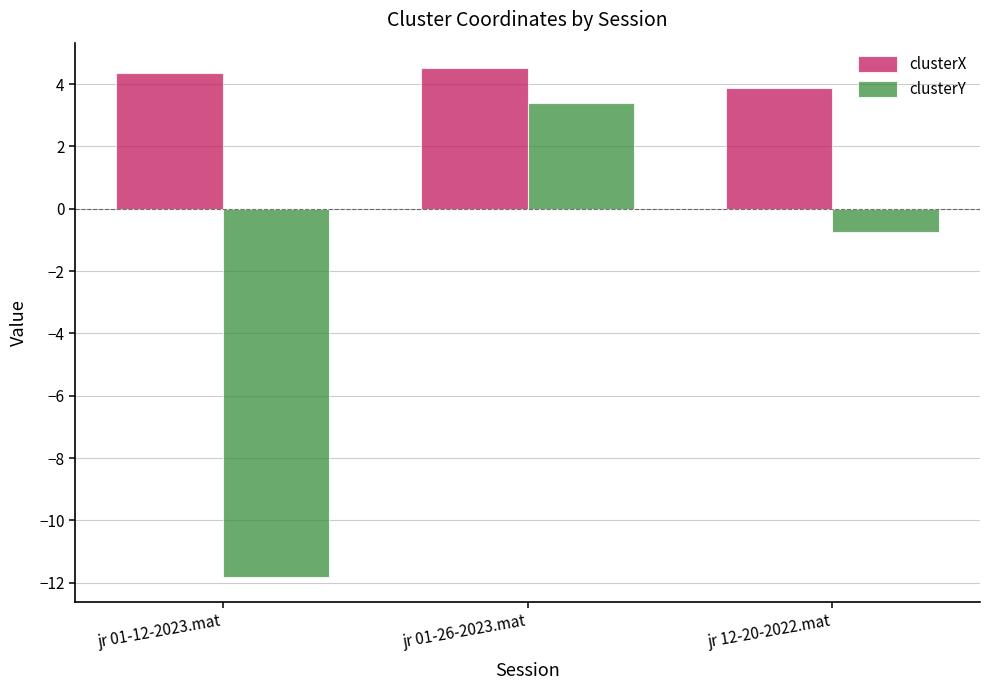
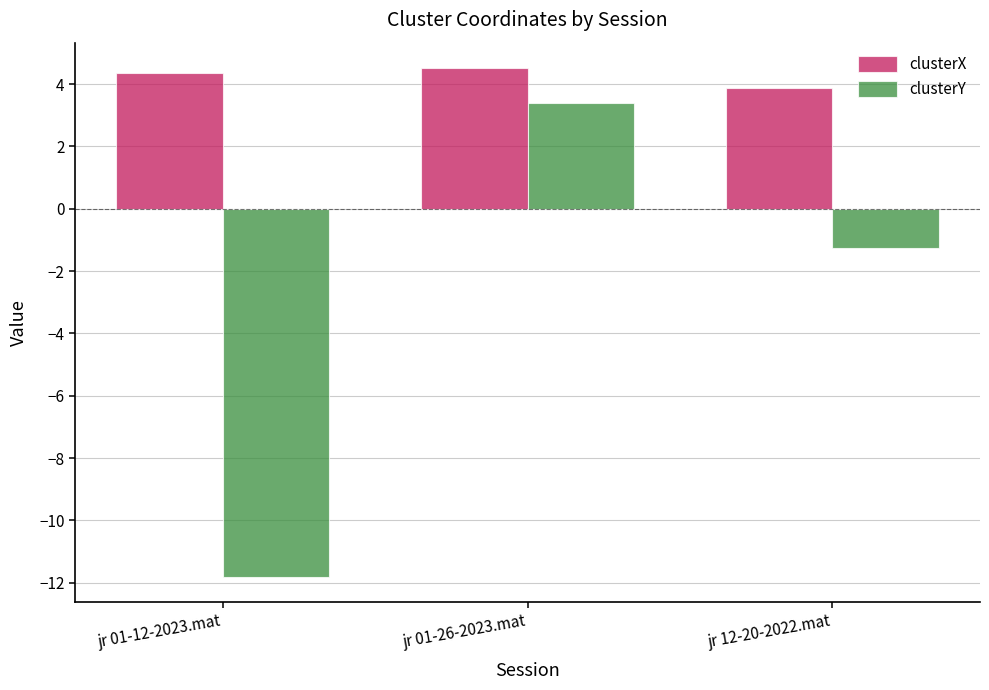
clusterY, jr 12-20-2022.mat: -0.7 -> -1.2
